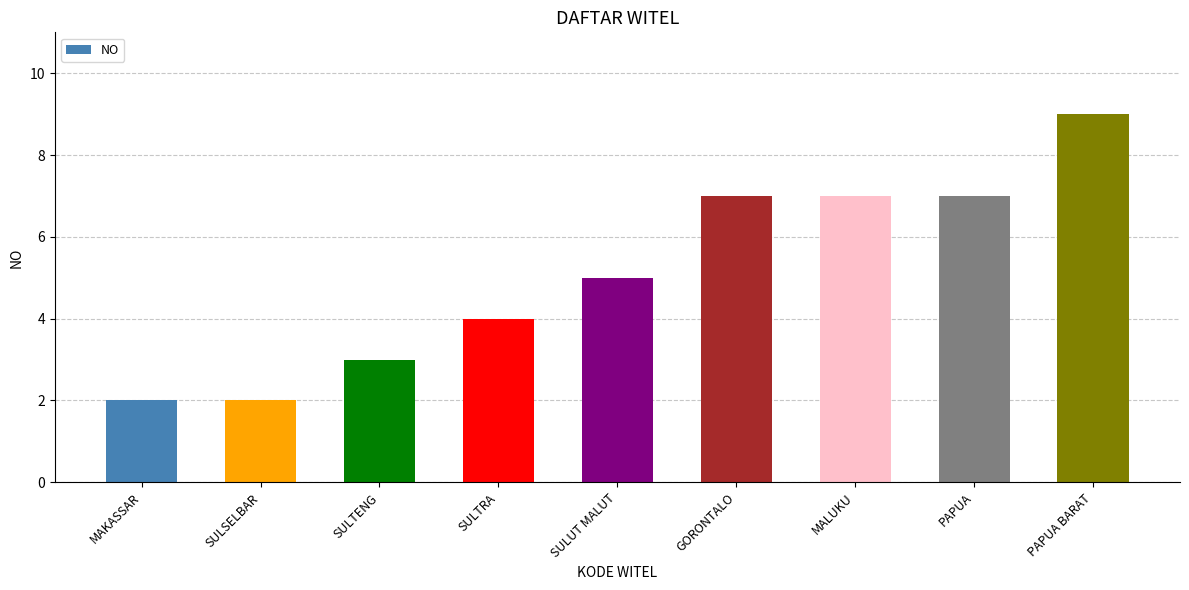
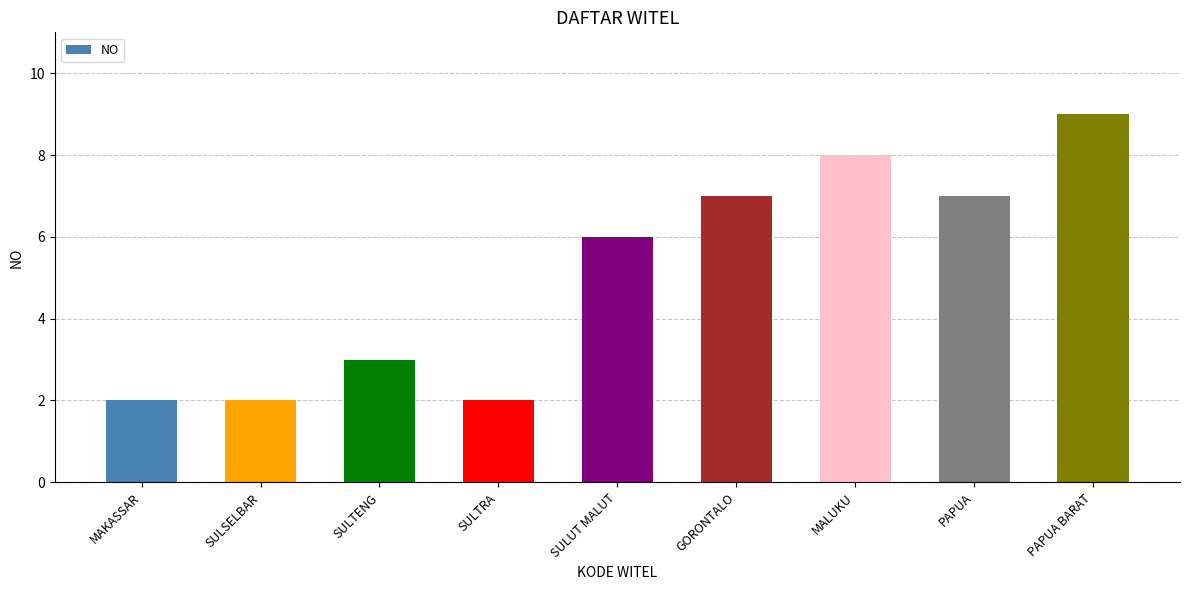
SULTRA: 4 -> 2
SULUT MALUT: 5 -> 6
MALUKU: 7 -> 8
